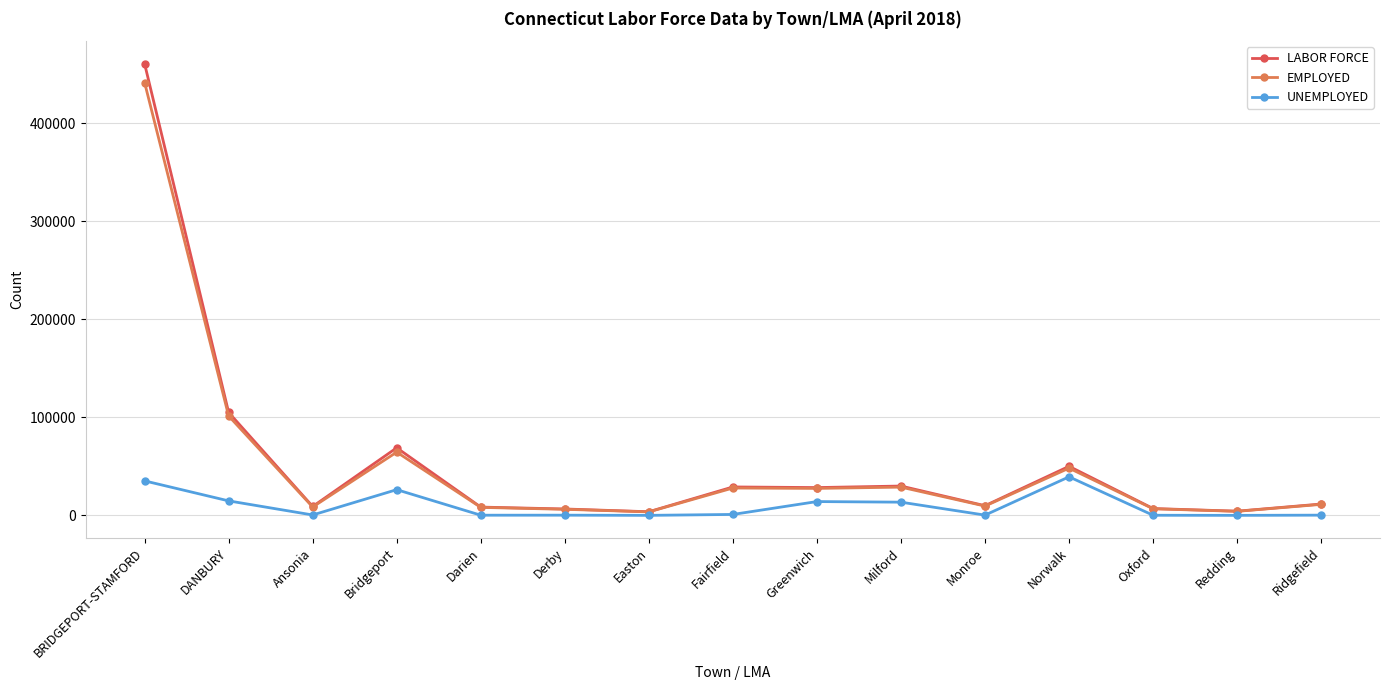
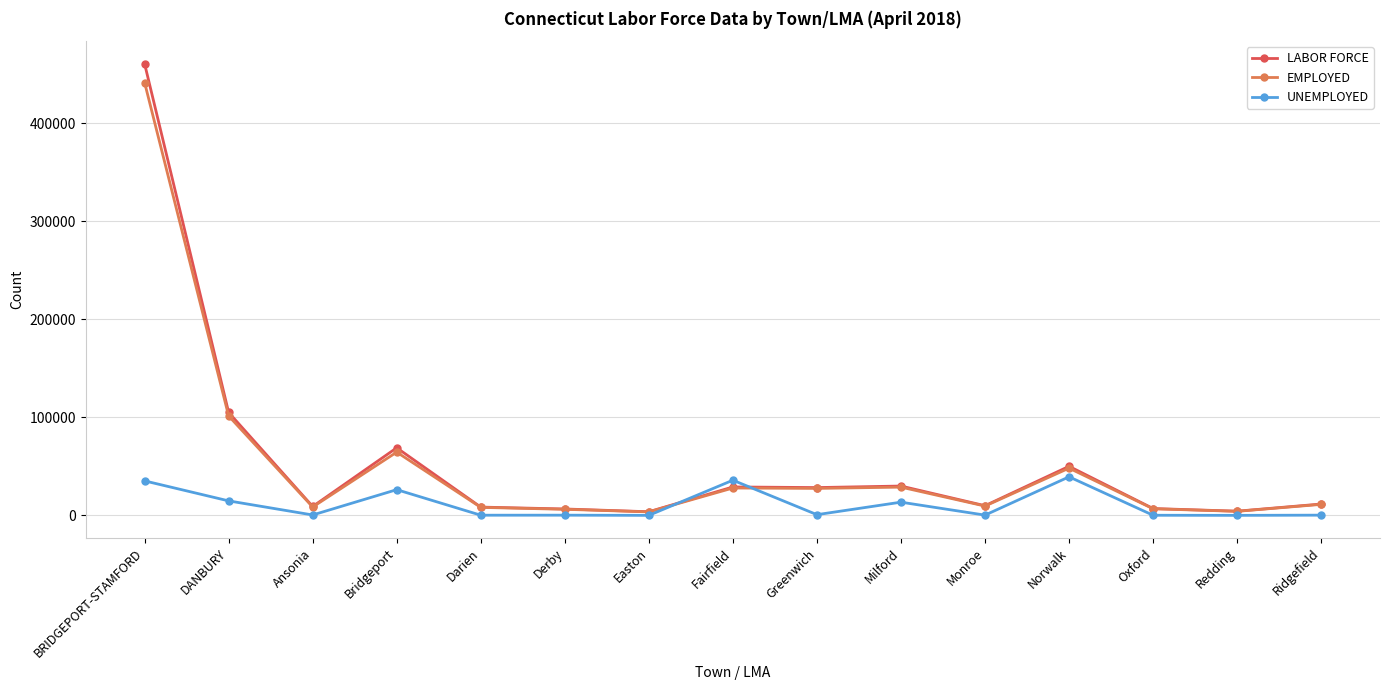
UNEMPLOYED, Fairfield: 0 -> 40000
UNEMPLOYED, Greenwich: 10000 -> 0
